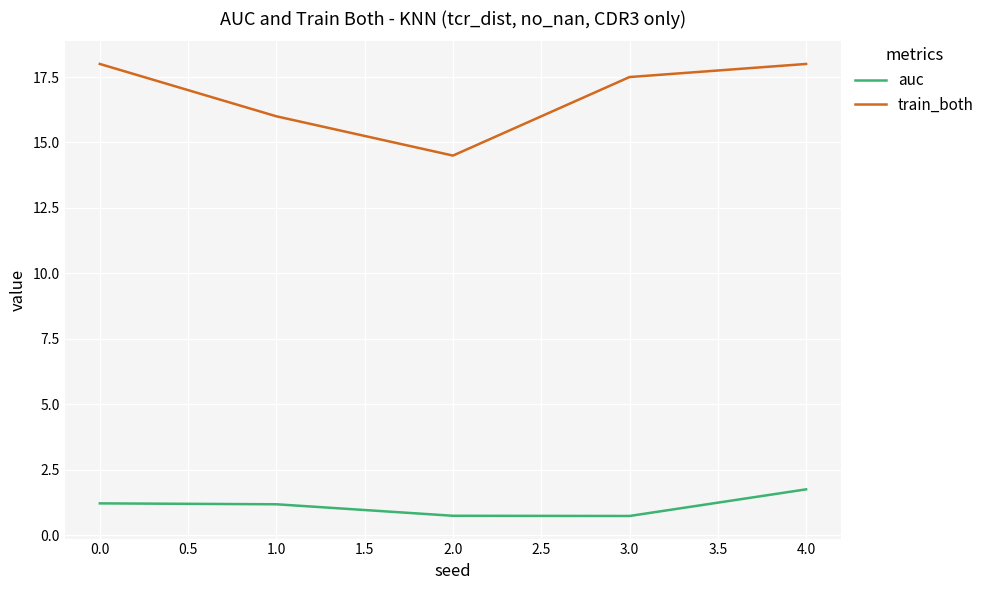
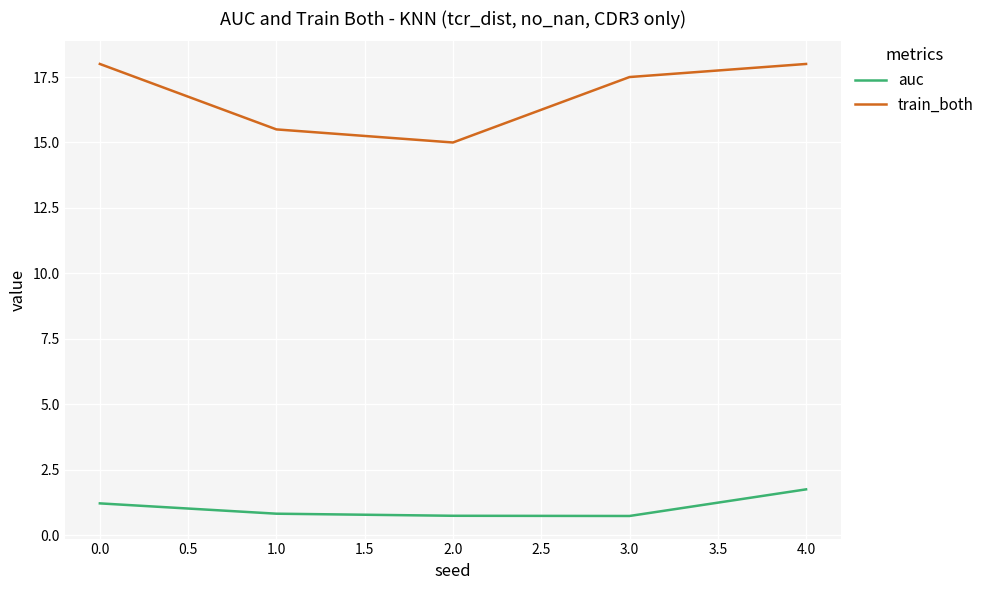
auc, 1.0: 1.2 -> 0.8
train_both, 1.0: 16.0 -> 15.5
train_both, 2.0: 14.5 -> 15.0
